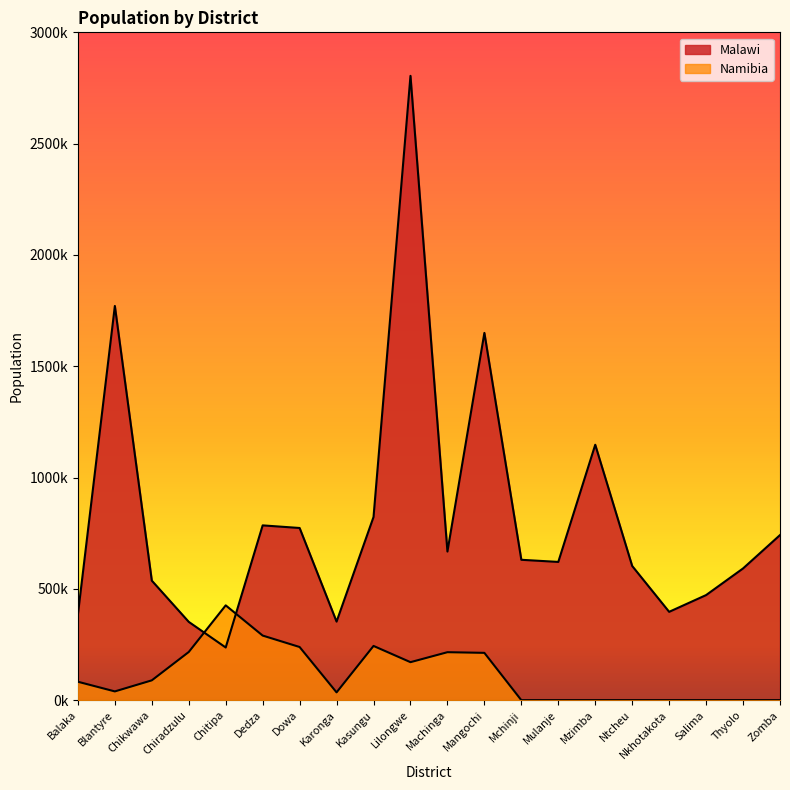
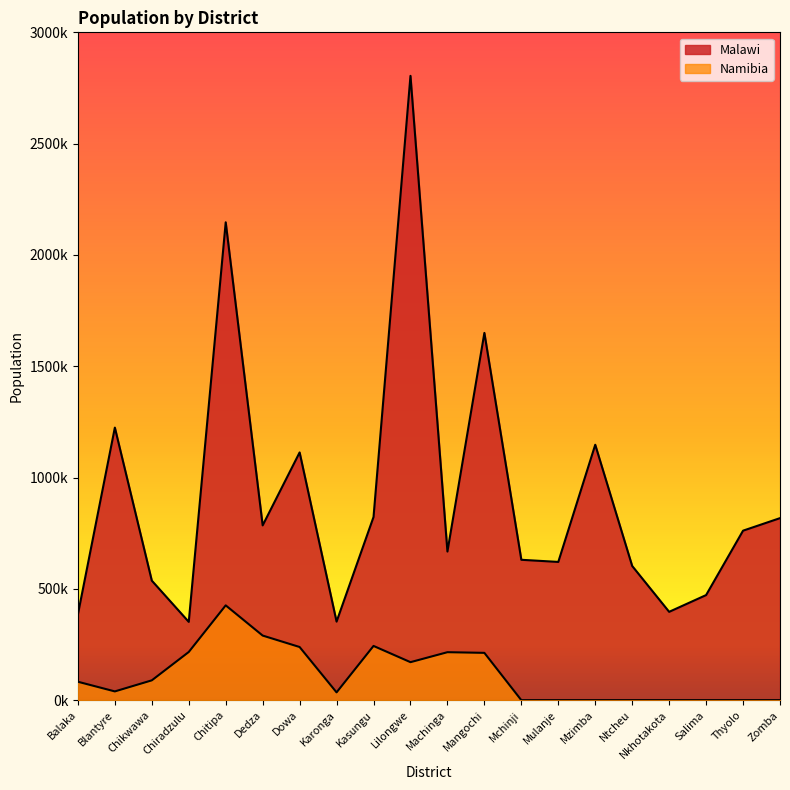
Malawi, Blantyre: 1770000 -> 1220000
Malawi, Chitipa: 240000 -> 2150000
Malawi, Dowa: 770000 -> 1110000
Malawi, Thyolo: 590000 -> 760000
Malawi, Zomba: 740000 -> 820000
